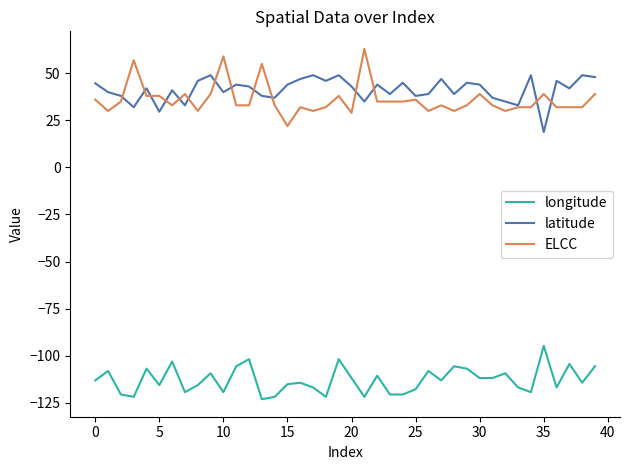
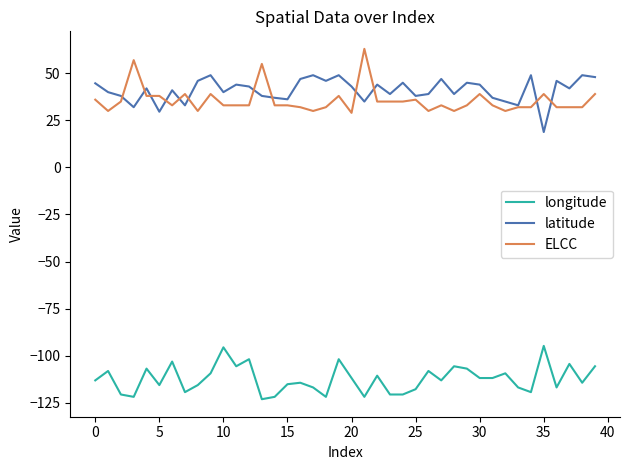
longitude, 10: -119 -> -96
ELCC, 10: 59 -> 33
latitude, 15: 44 -> 36
ELCC, 15: 22 -> 33
